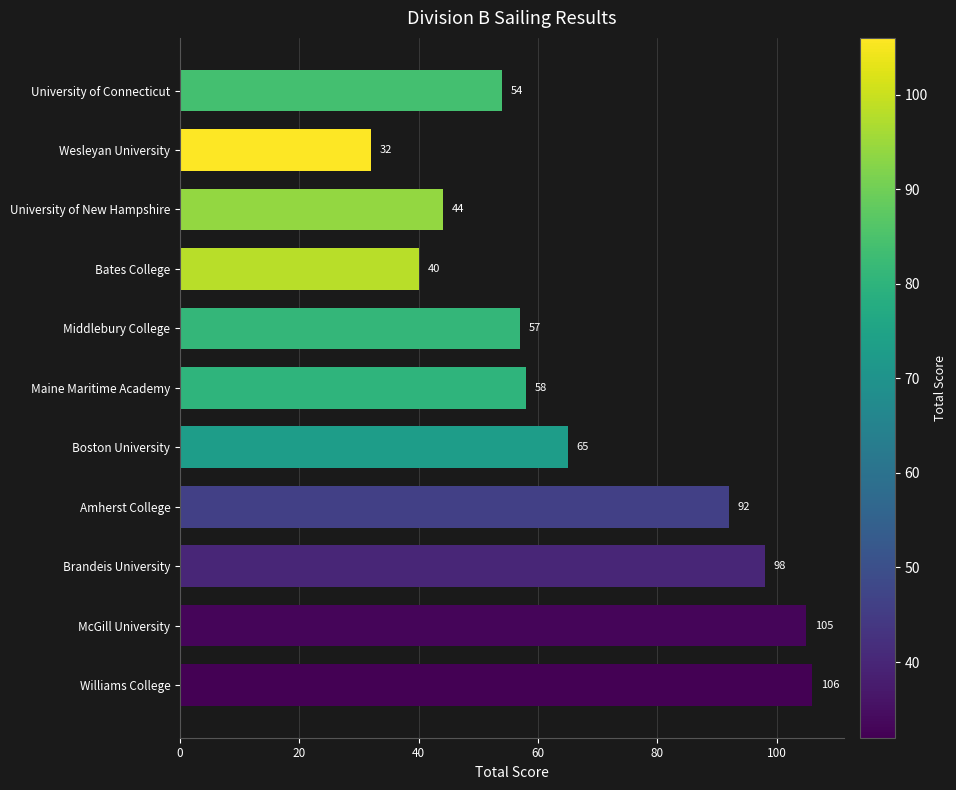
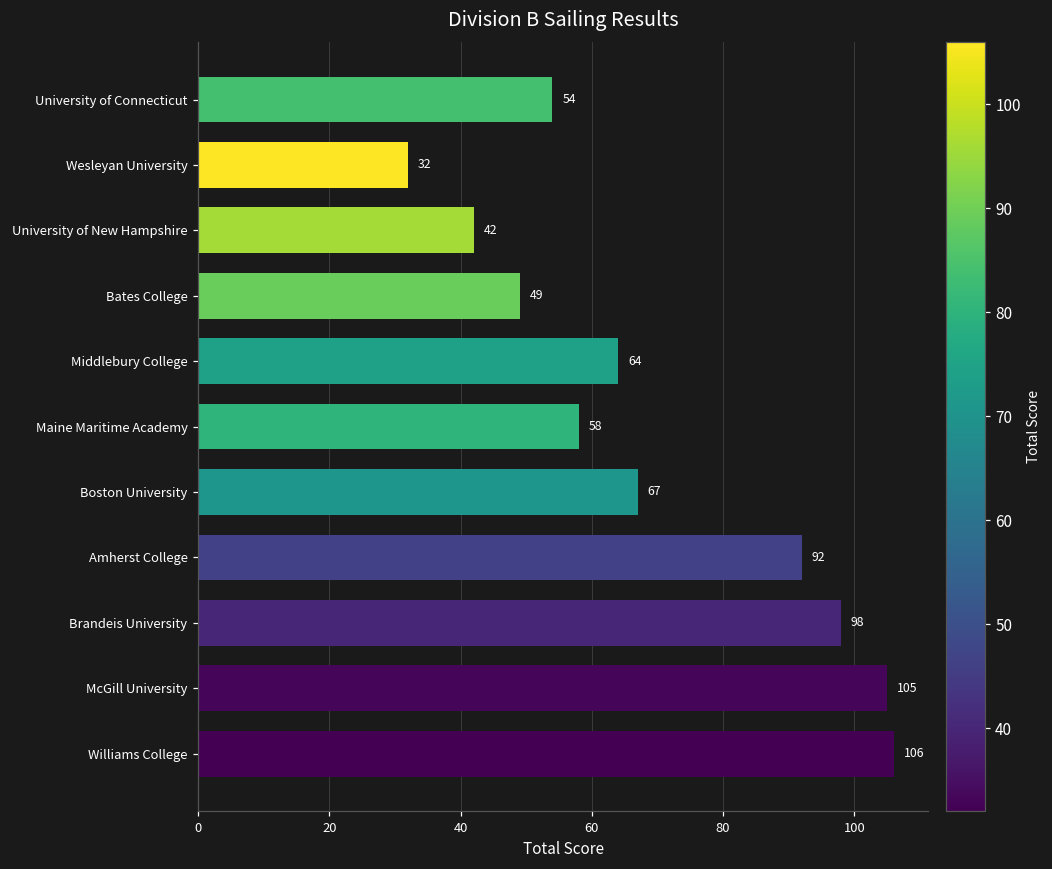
University of New Hampshire: 44 -> 42
Bates College: 40 -> 49
Middlebury College: 57 -> 64
Boston University: 65 -> 67
